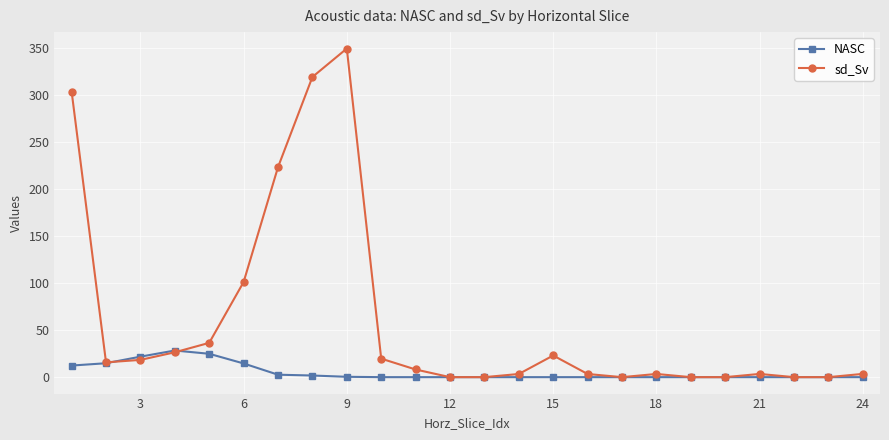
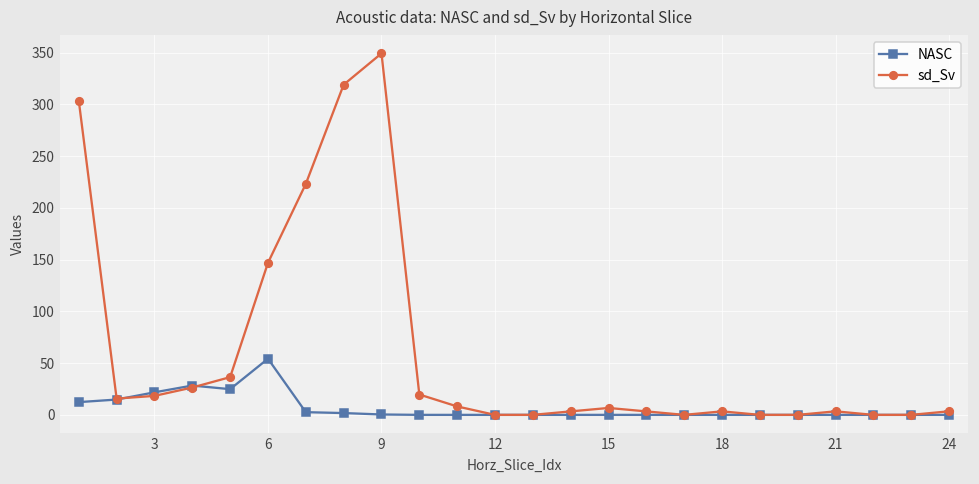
NASC, 6: 10 -> 50
sd_Sv, 6: 100 -> 150
sd_Sv, 15: 20 -> 10
